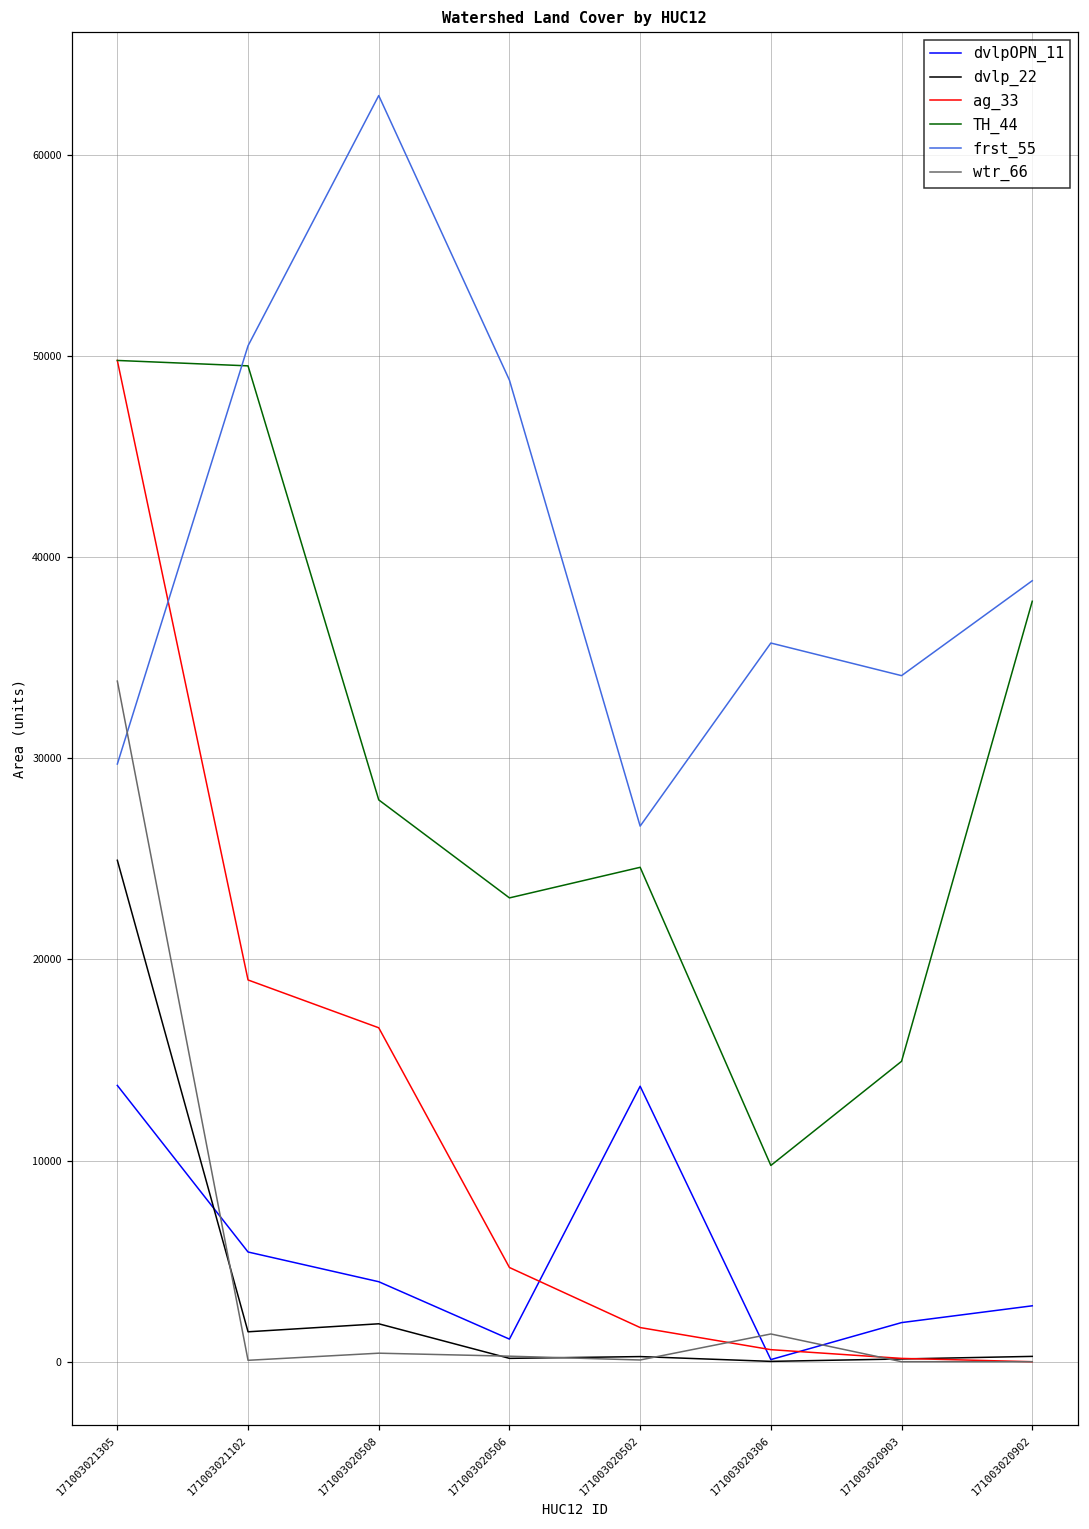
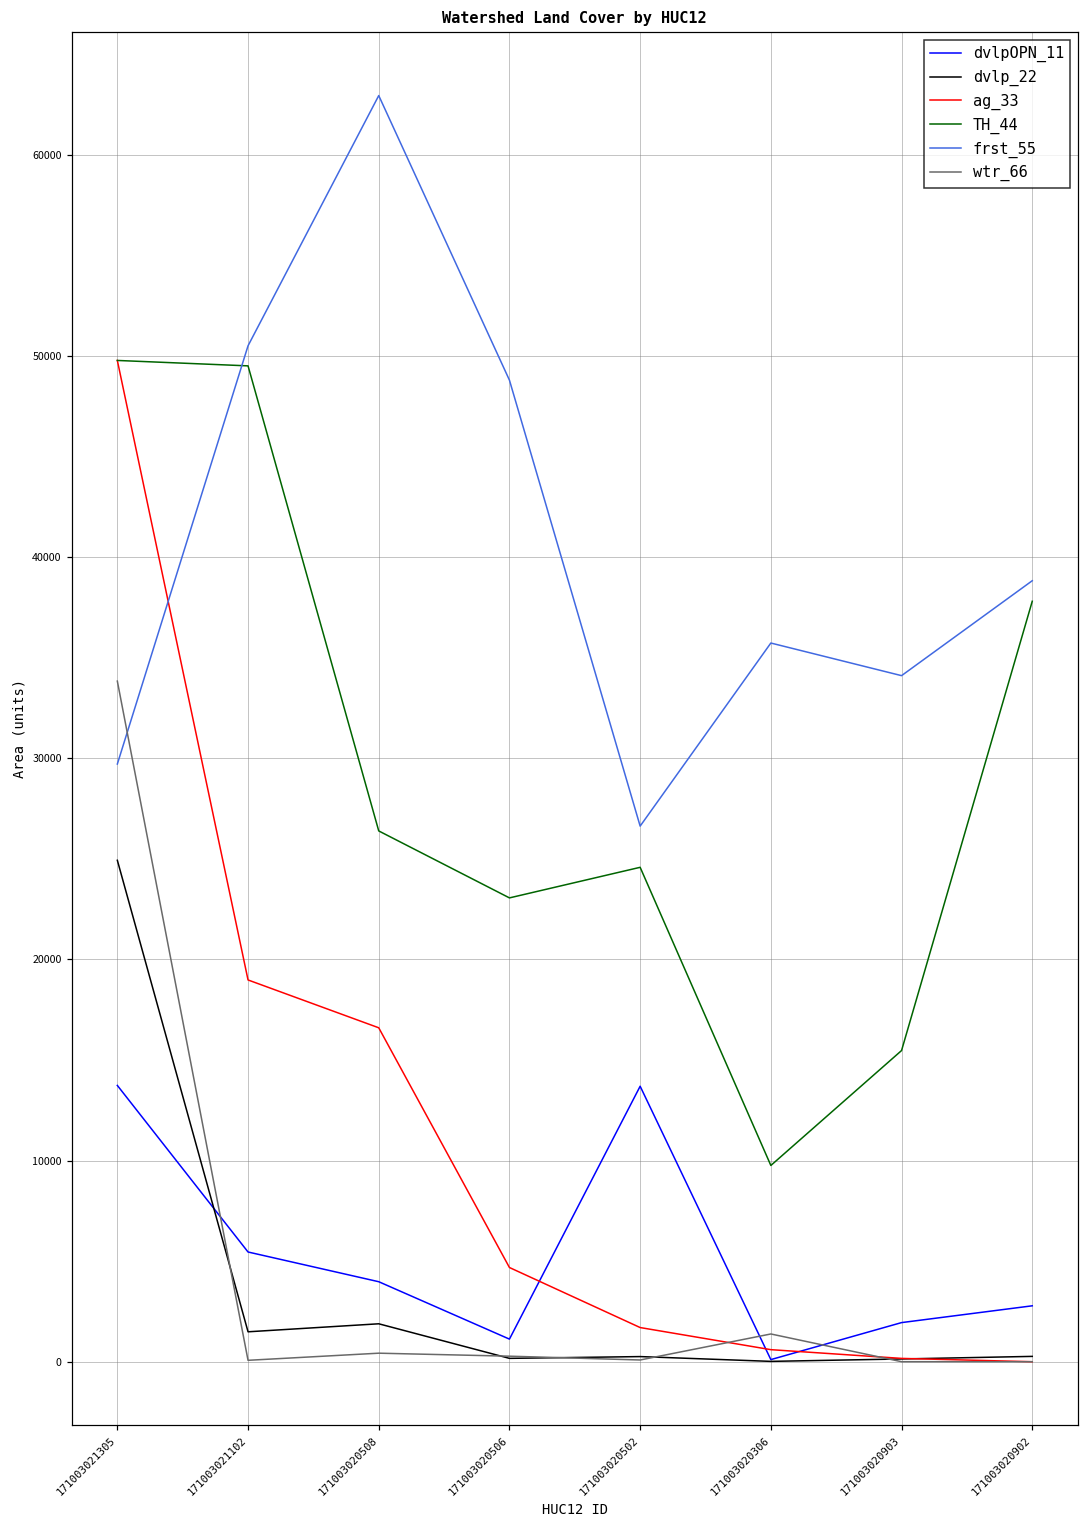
TH_44, 171003020508: 27900 -> 26400
TH_44, 171003020903: 14900 -> 15500
